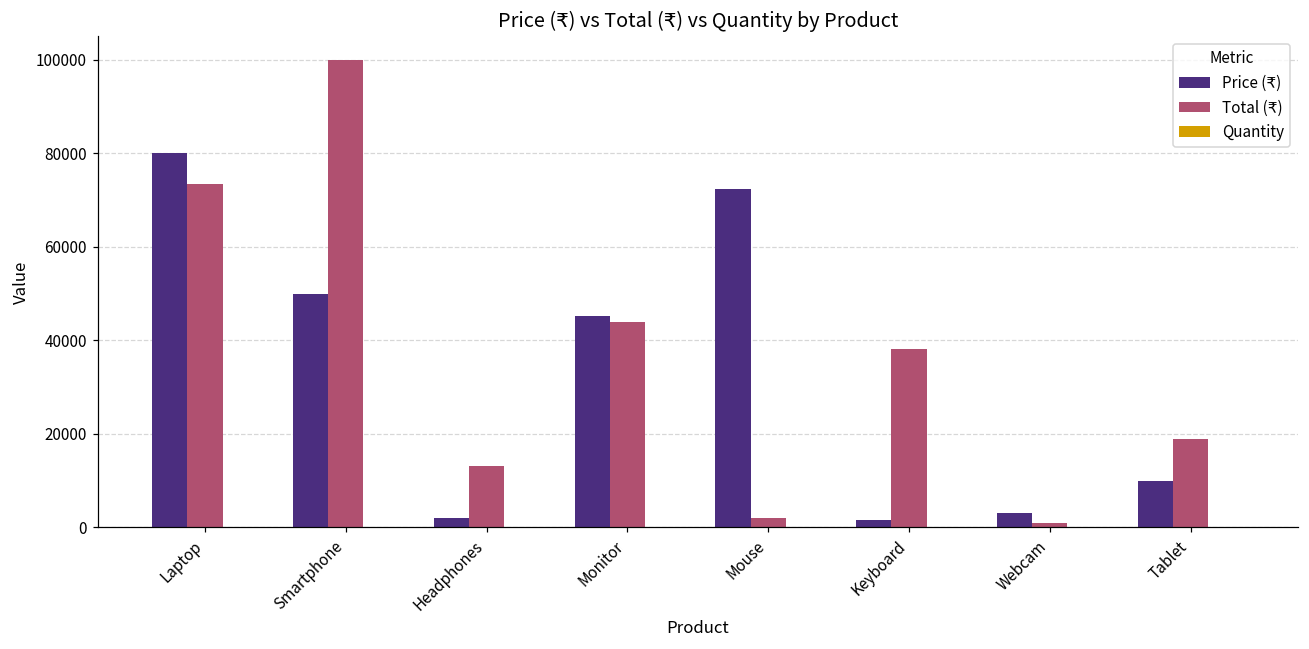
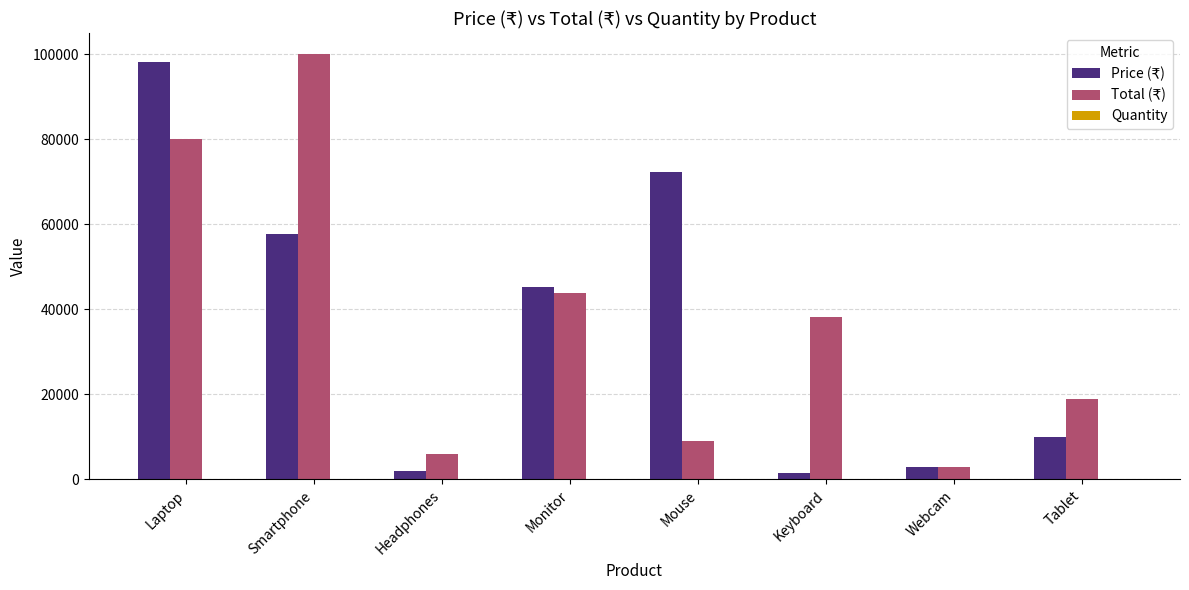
Price (₹), Laptop: 80000 -> 98000
Total (₹), Laptop: 74000 -> 80000
Price (₹), Smartphone: 50000 -> 58000
Total (₹), Headphones: 13000 -> 6000
Total (₹), Mouse: 2000 -> 9000
Total (₹), Webcam: 1000 -> 3000
